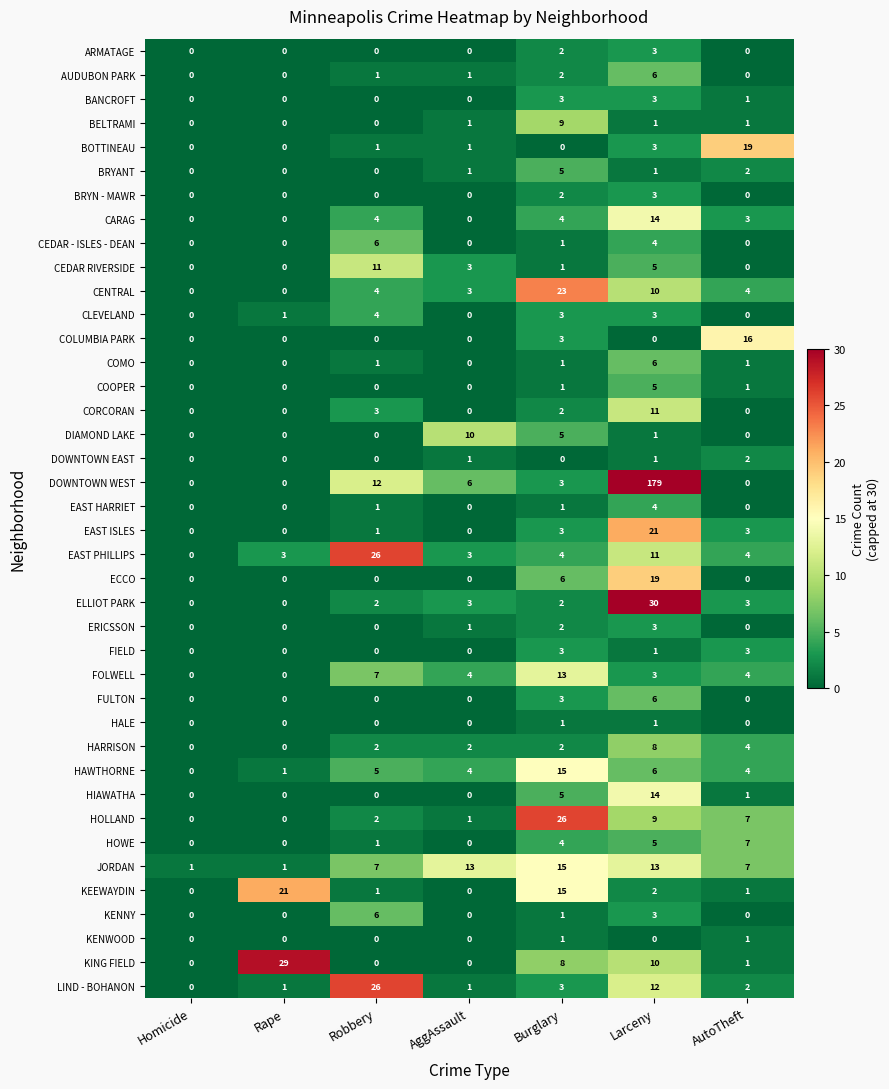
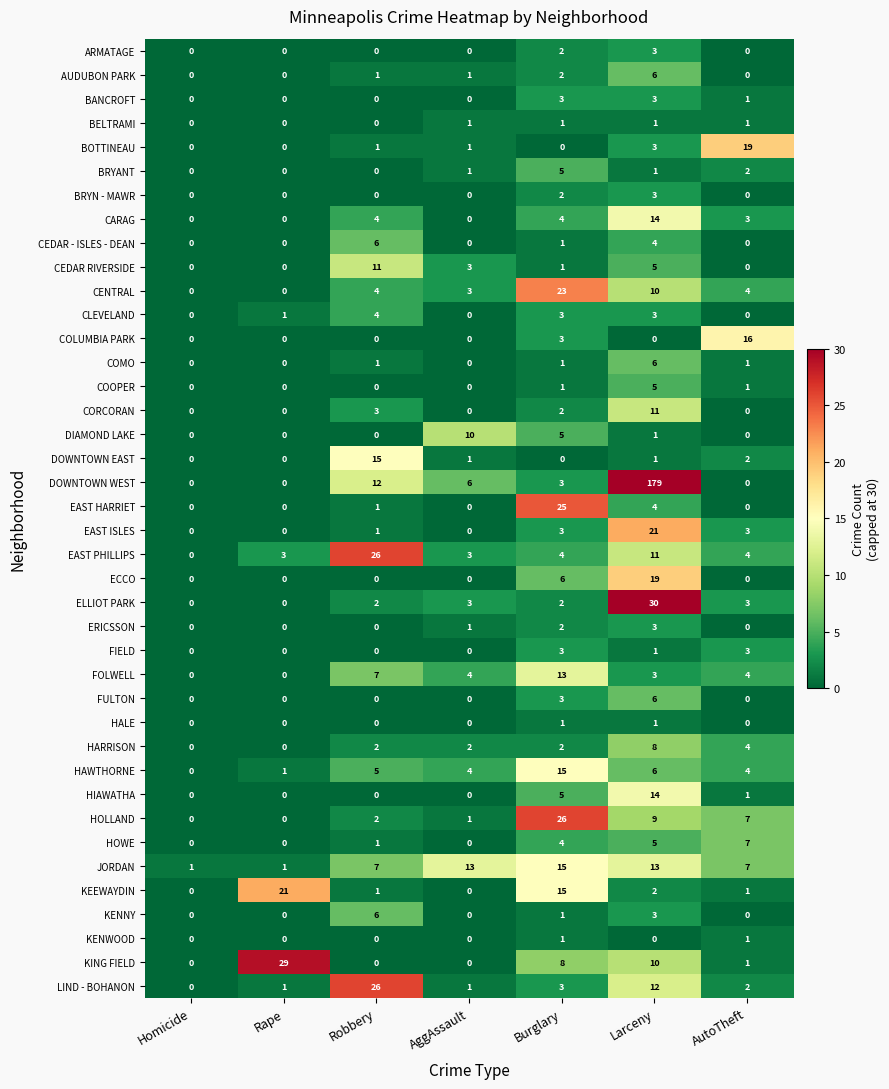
BELTRAMI, Burglary: 9 -> 1
DOWNTOWN EAST, Robbery: 0 -> 15
EAST HARRIET, Burglary: 1 -> 25
